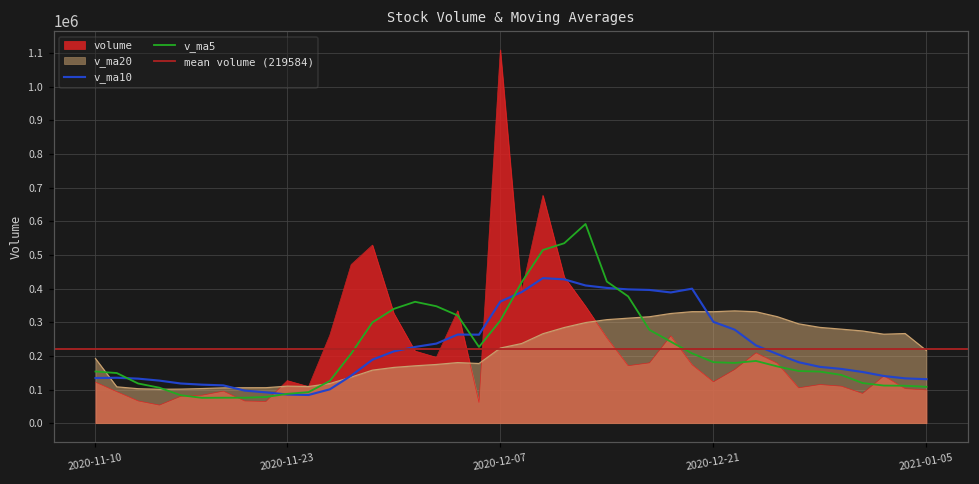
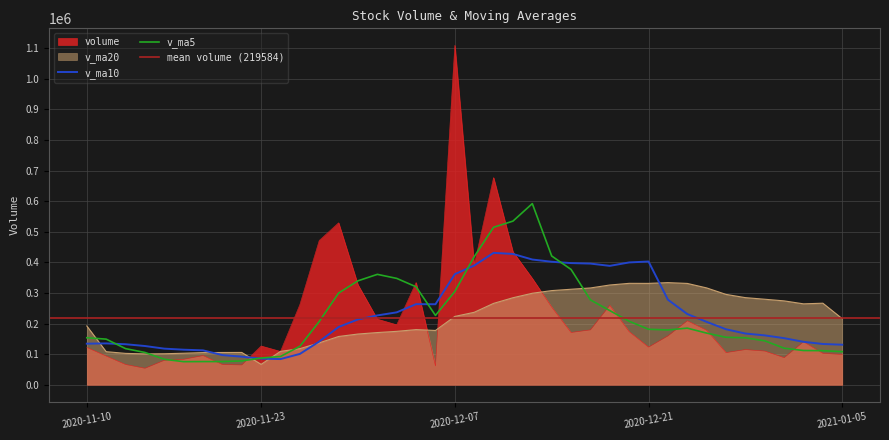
v_ma20, 2020-11-23: 110000 -> 70000
v_ma10, 2020-12-21: 300000 -> 400000
